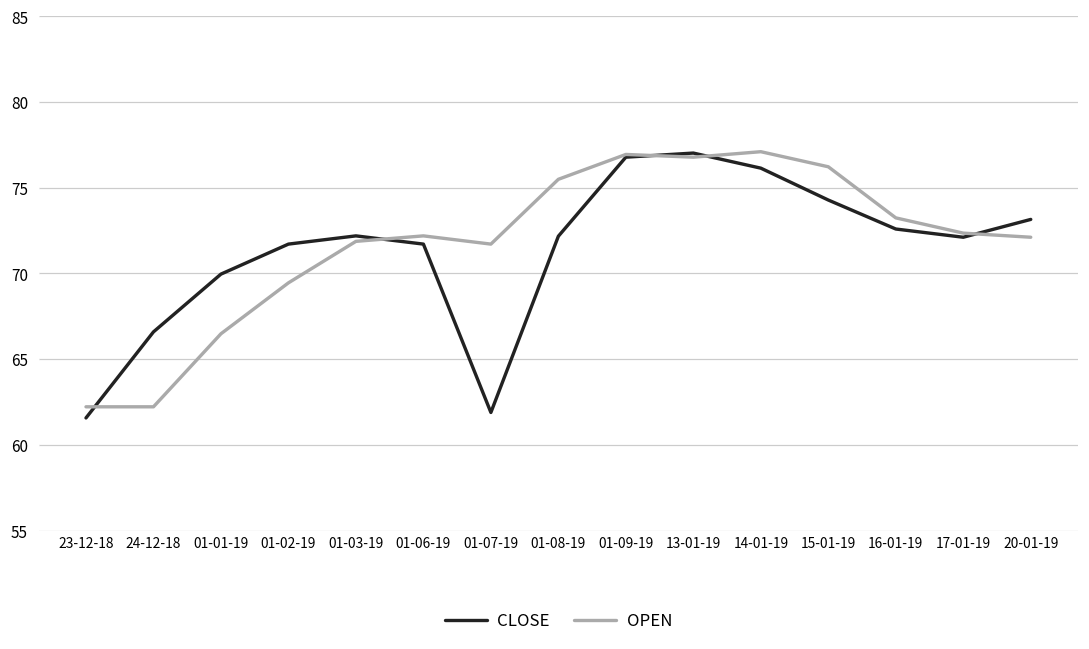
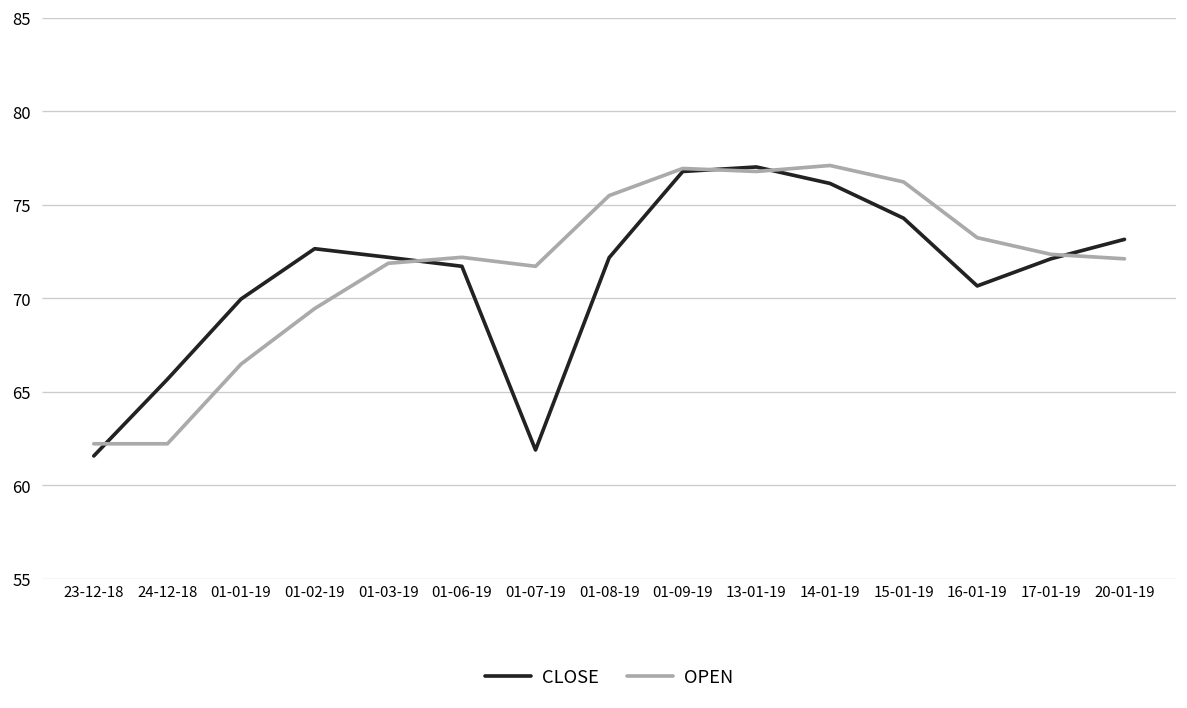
CLOSE, 24-12-18: 66.6 -> 65.7
CLOSE, 01-02-19: 71.7 -> 72.7
CLOSE, 16-01-19: 72.6 -> 70.7
